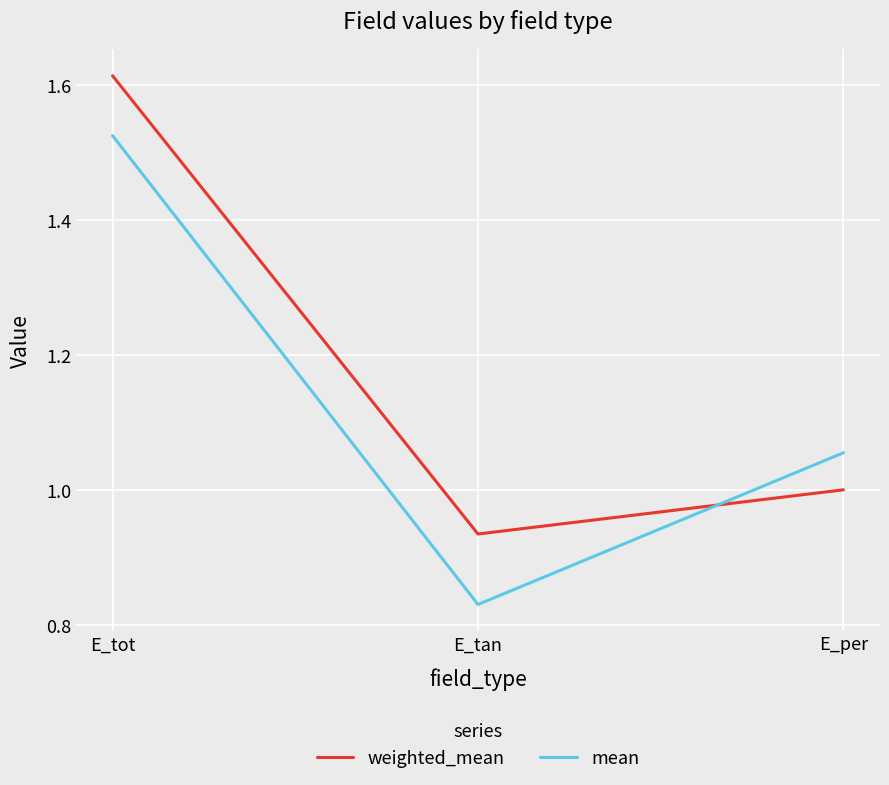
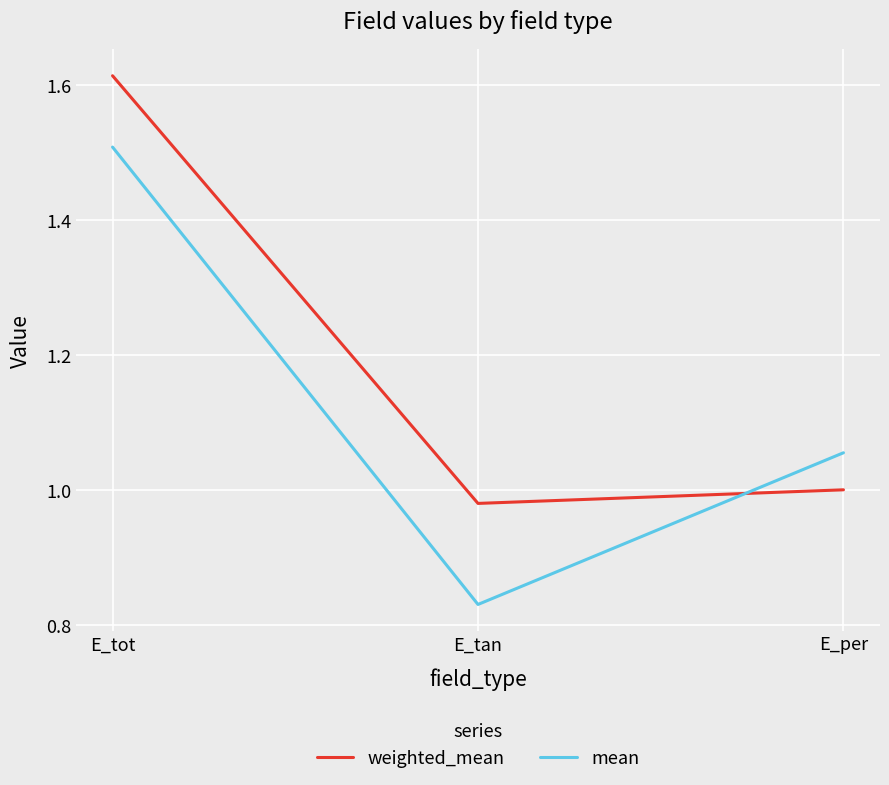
mean, E_tot: 1.53 -> 1.51
weighted_mean, E_tan: 0.94 -> 0.98
